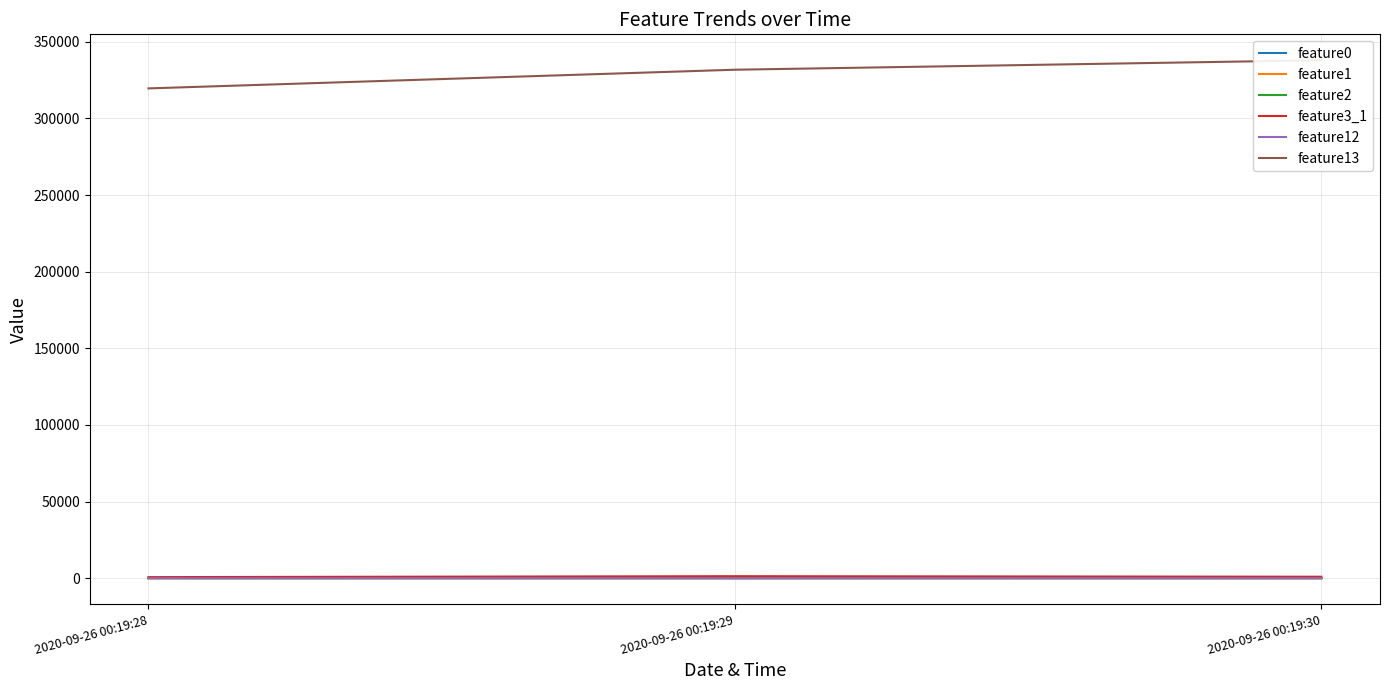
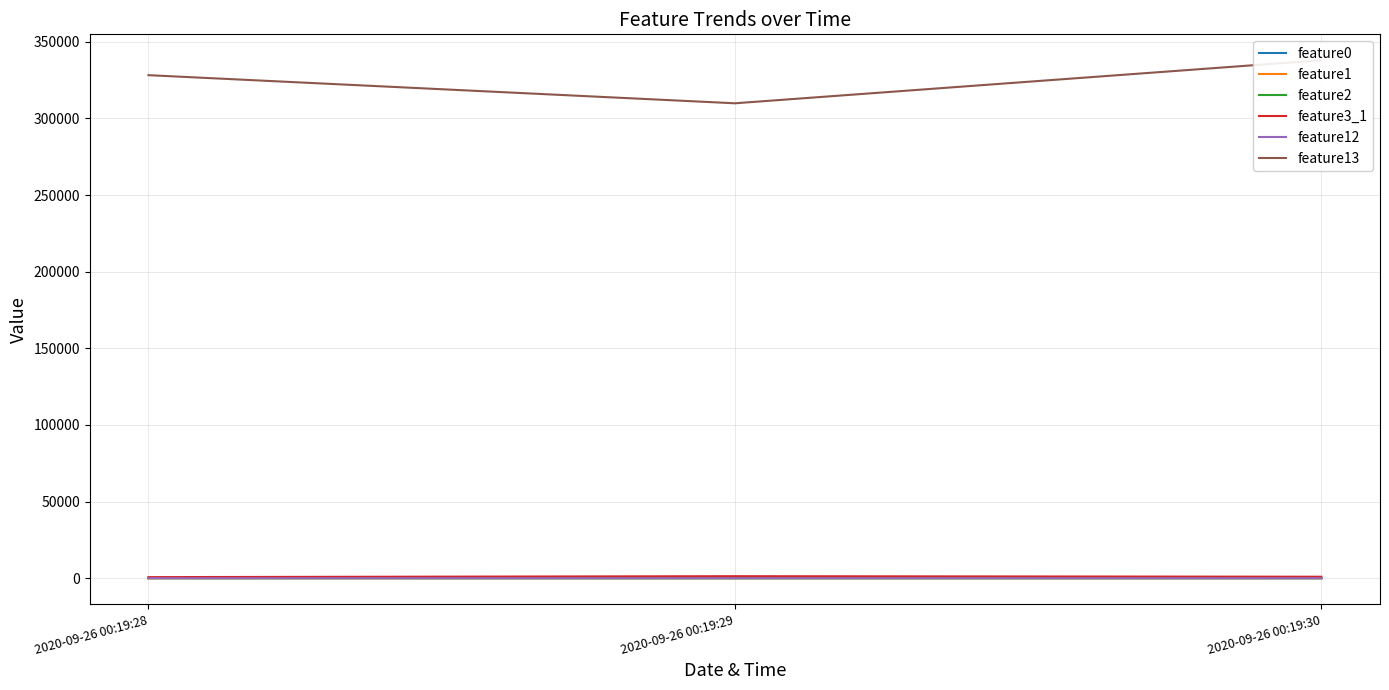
feature13, 2020-09-26 00:19:28: 320000 -> 328000
feature13, 2020-09-26 00:19:29: 332000 -> 310000
